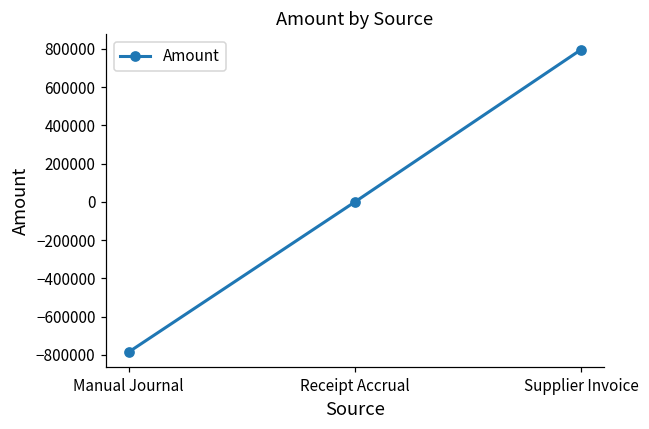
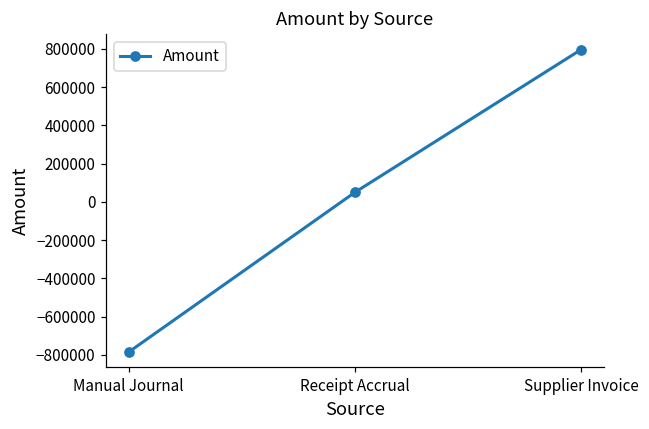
Receipt Accrual: 0 -> 50000
